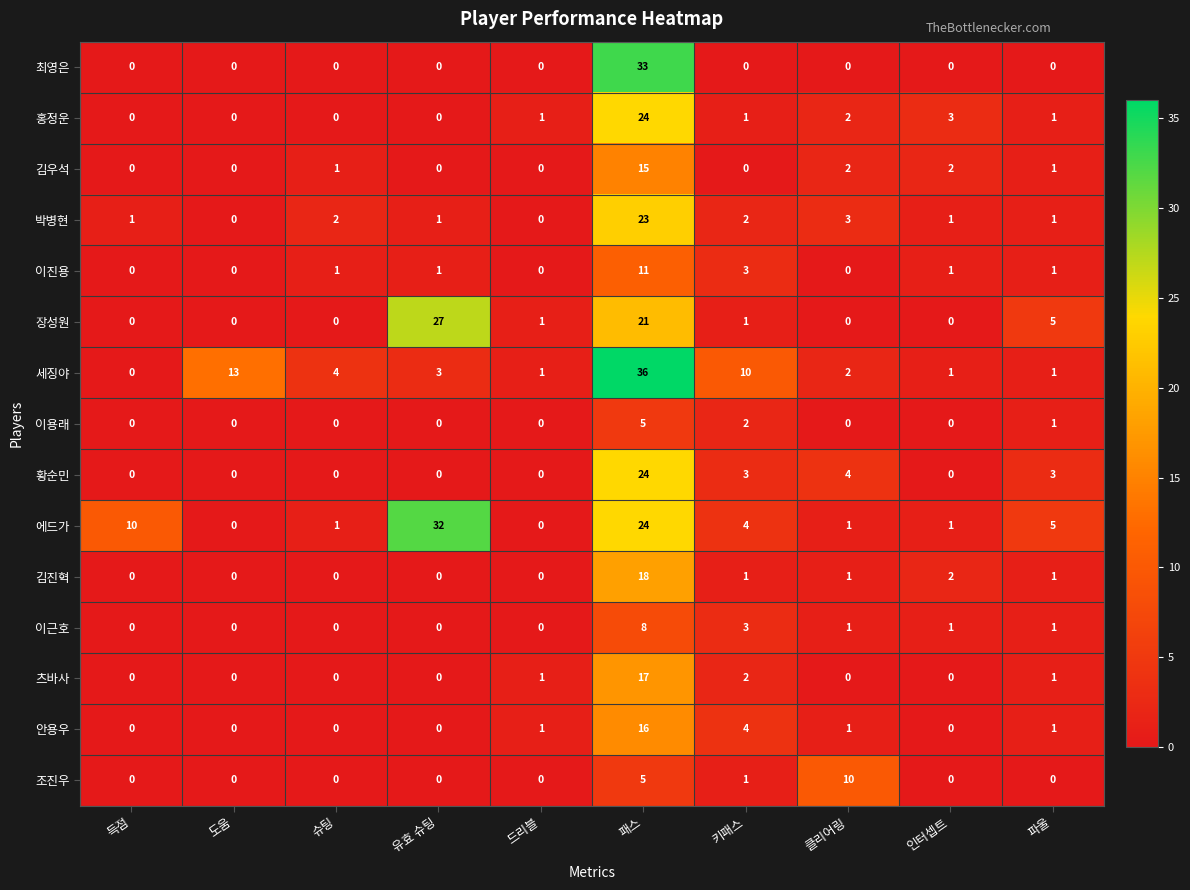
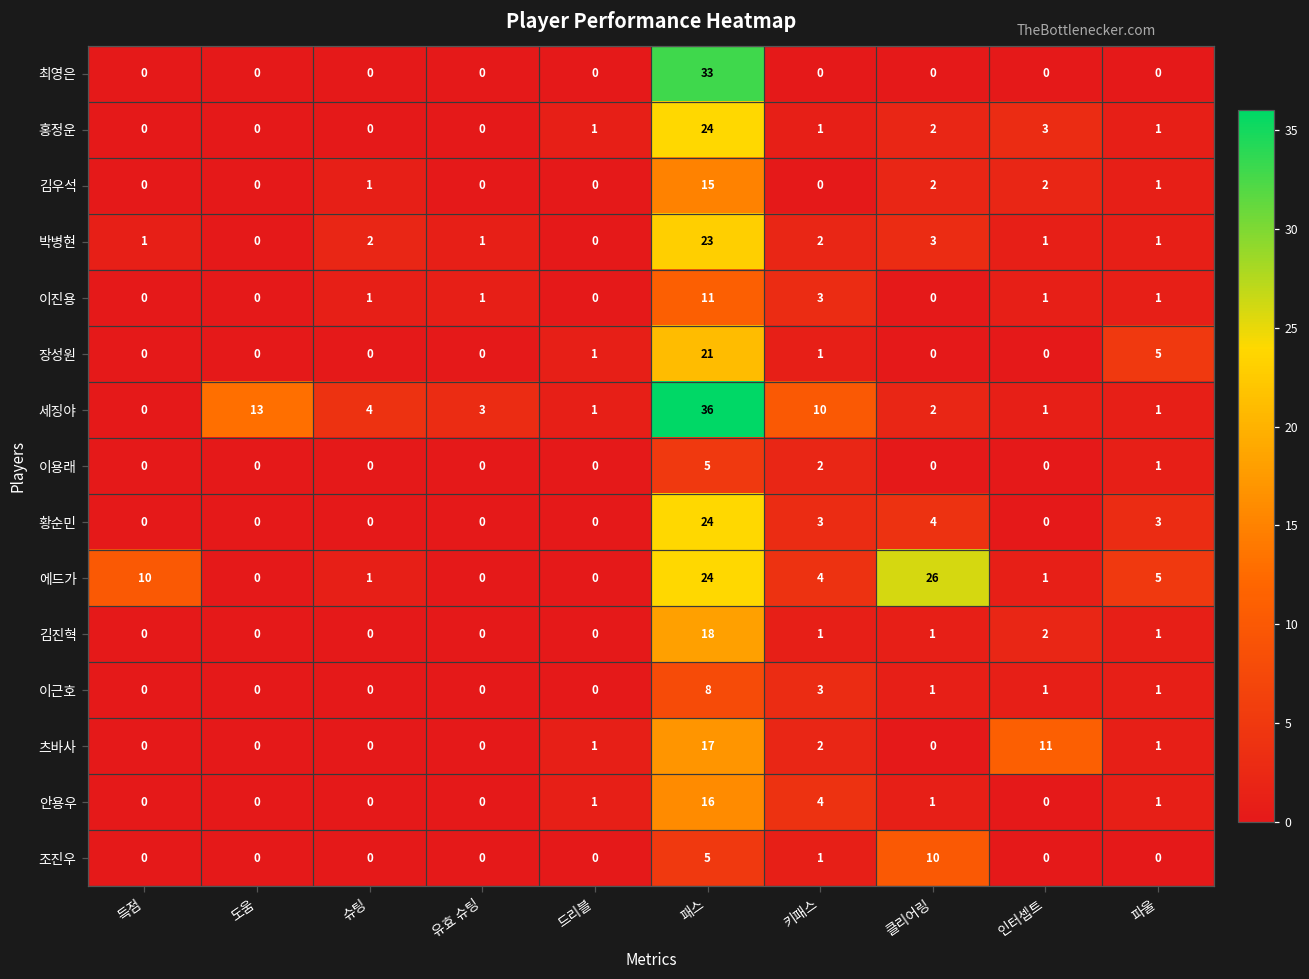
장성원, 유효 슈팅: 27 -> 0
에드가, 유효 슈팅: 32 -> 0
에드가, 클리어링: 1 -> 26
츠바사, 인터셉트: 0 -> 11
